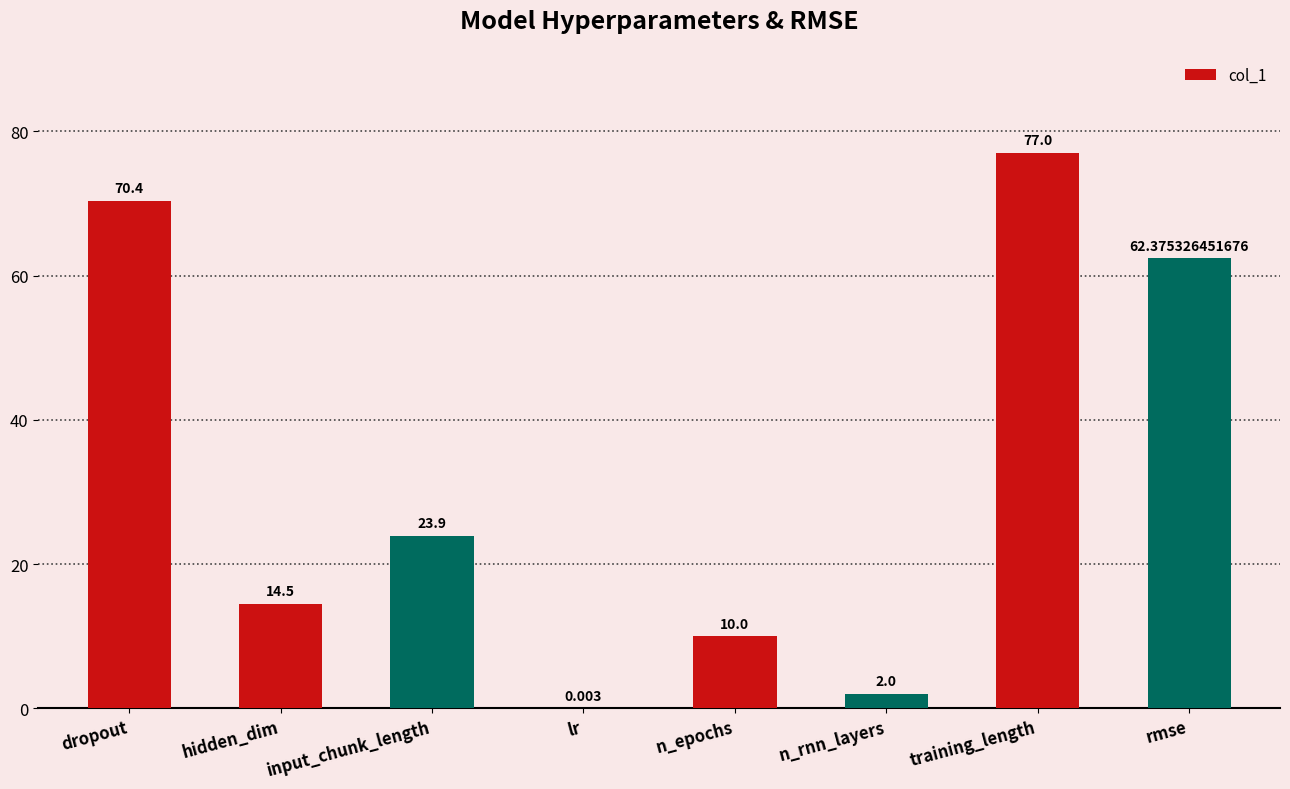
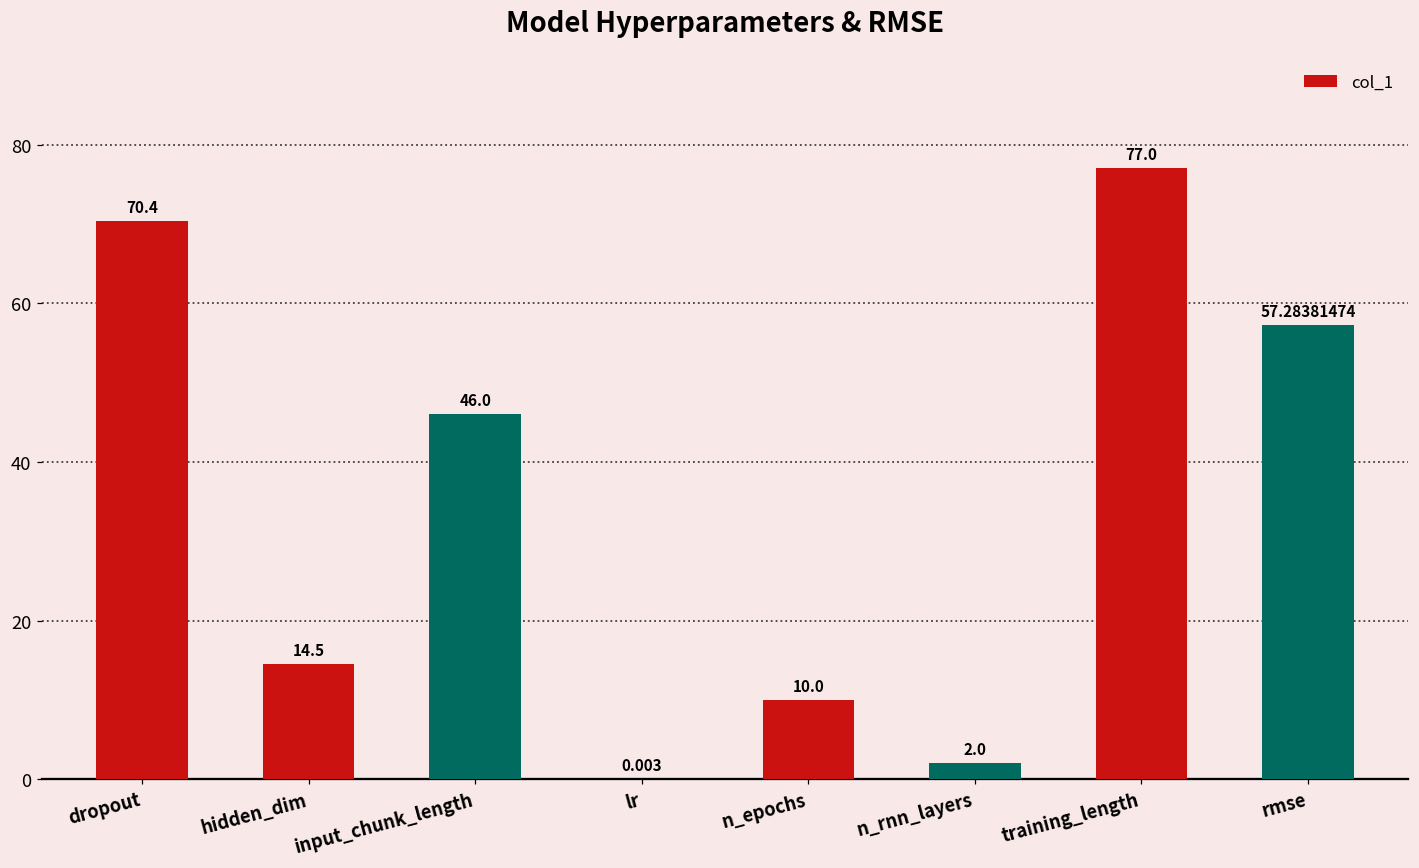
input_chunk_length: 23.9 -> 46.0
rmse: 62.375326451676 -> 57.28381474
